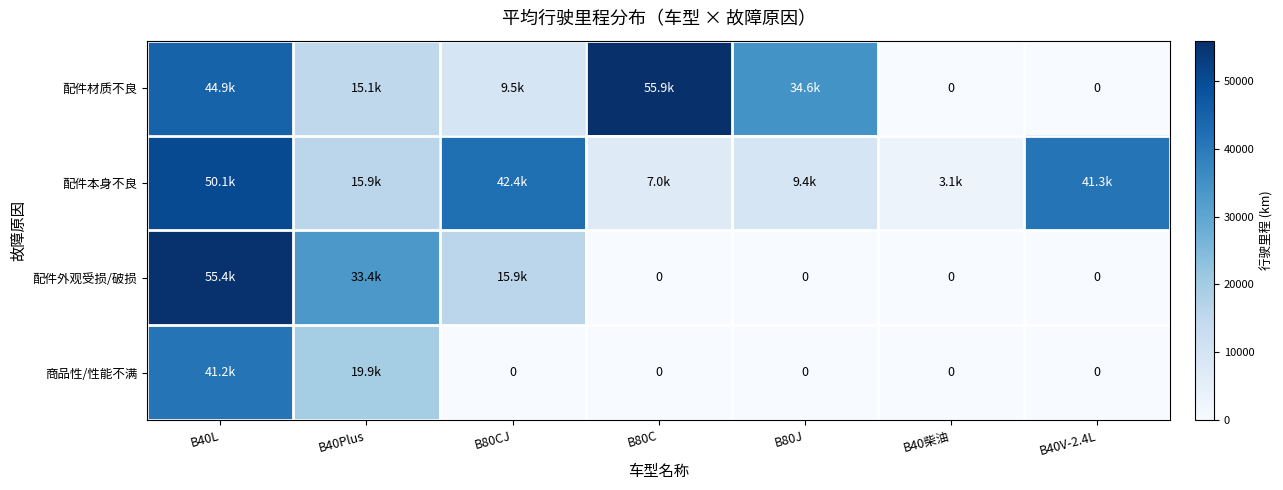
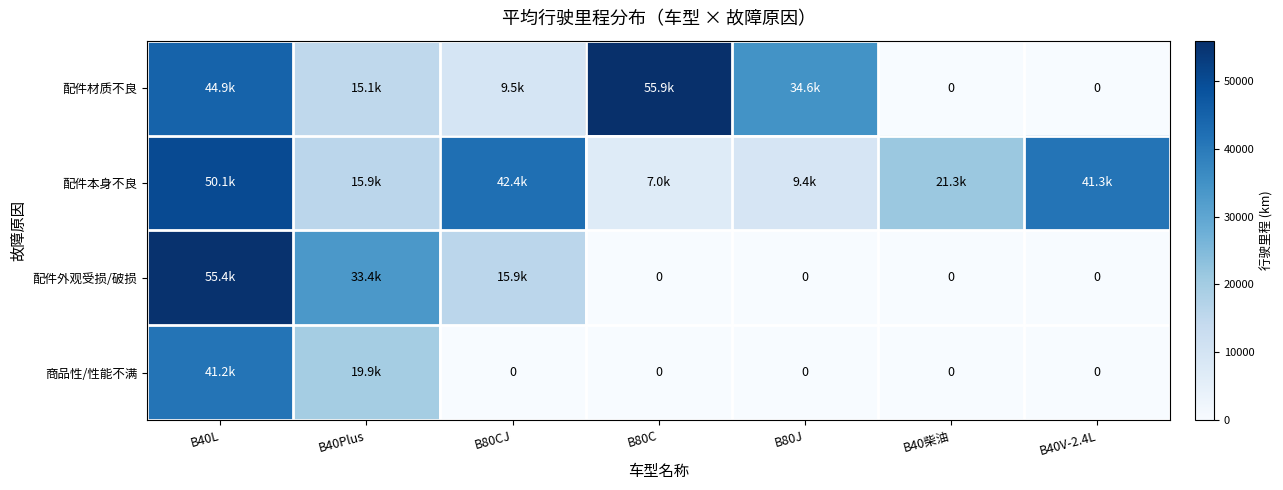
配件本身不良, B40柴油: 3.1k -> 21.3k
